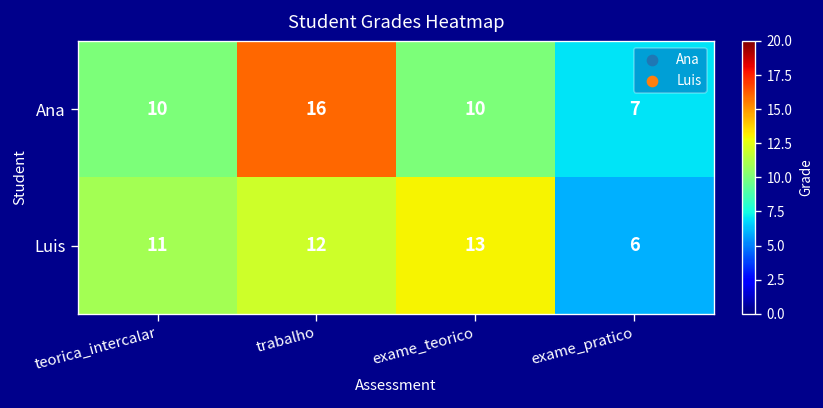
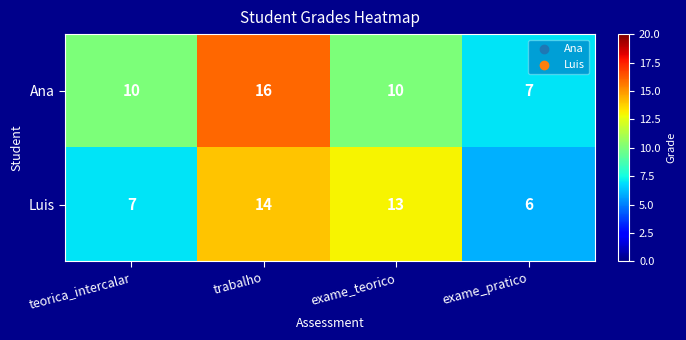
Luis, teorica_intercalar: 11 -> 7
Luis, trabalho: 12 -> 14
